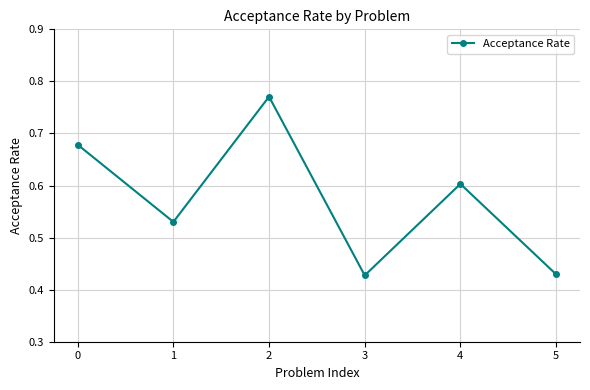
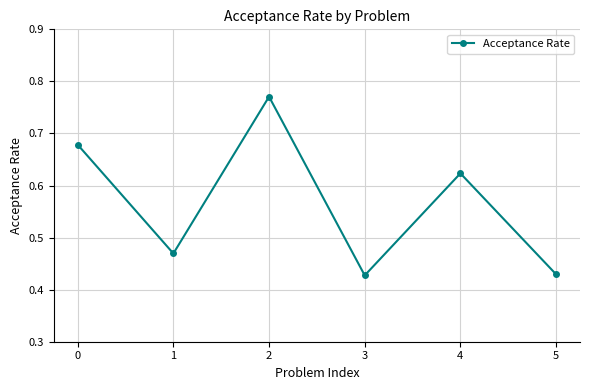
1: 0.53 -> 0.47
4: 0.60 -> 0.62
